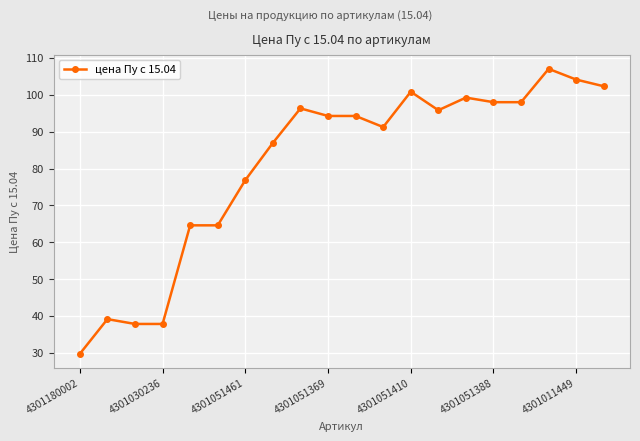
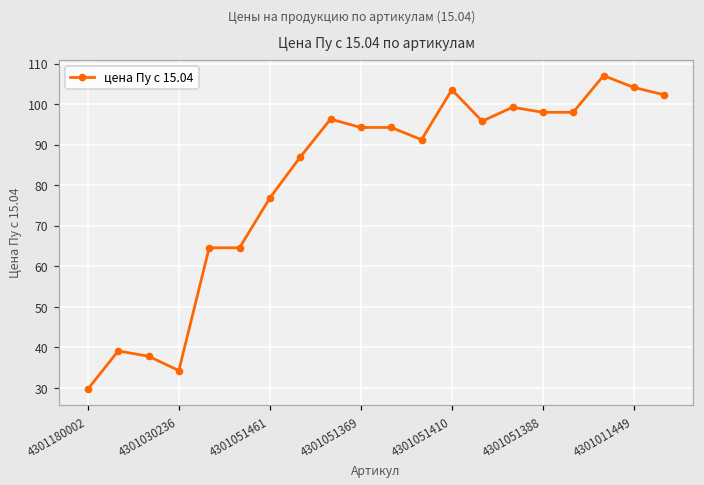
4301030236: 38 -> 34
4301051410: 101 -> 104
